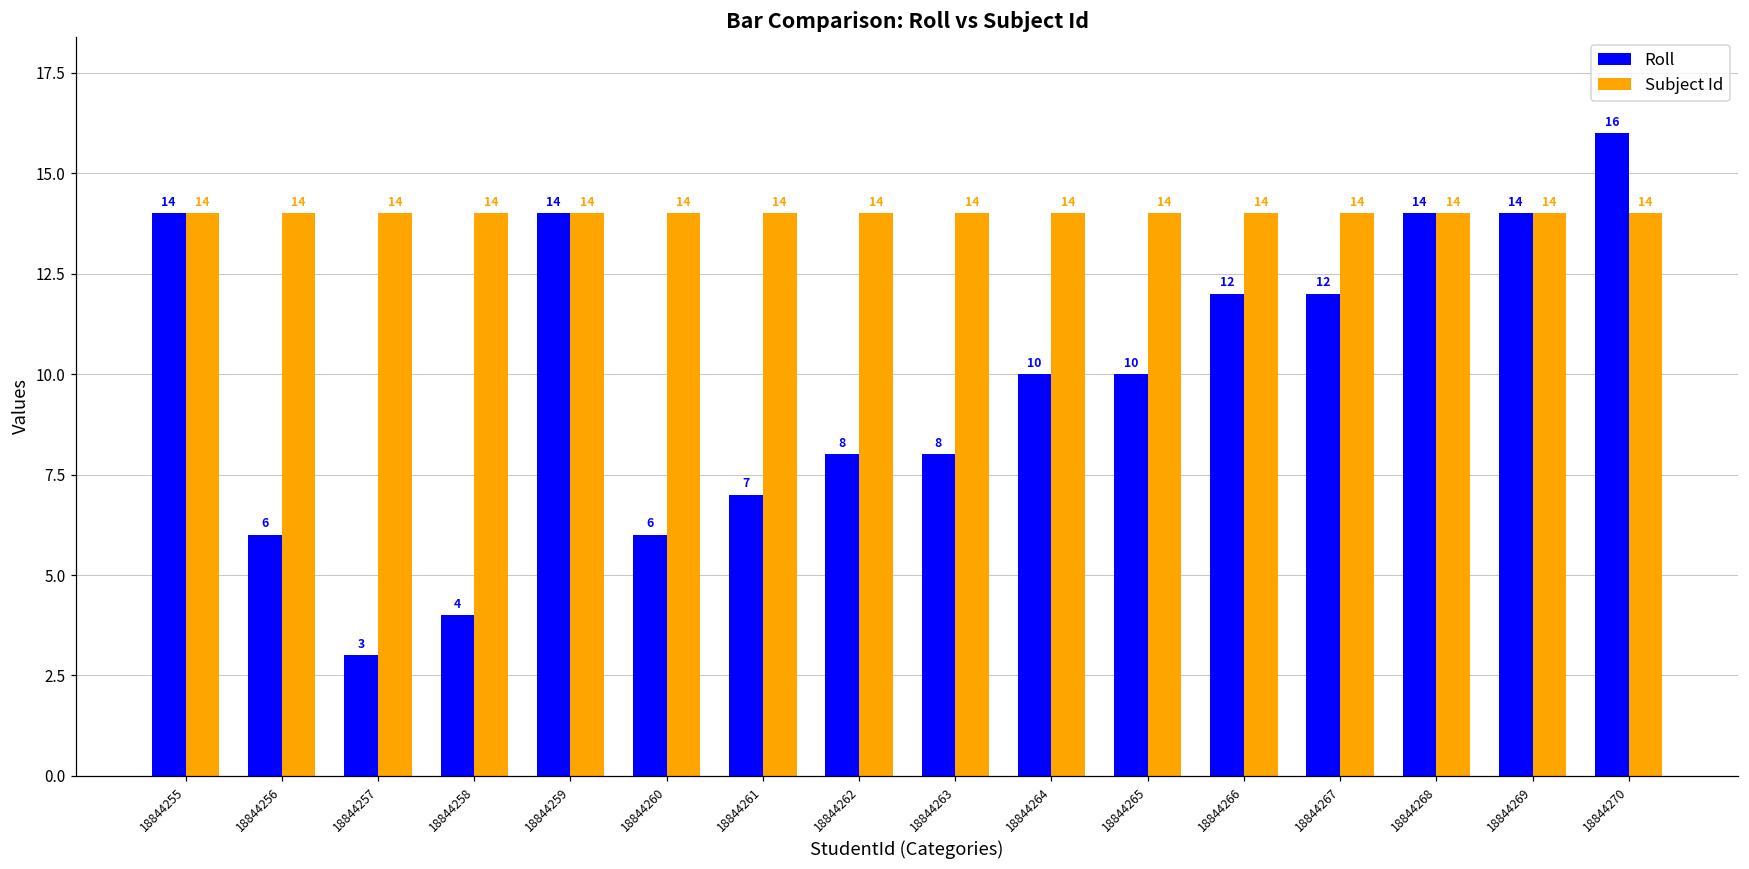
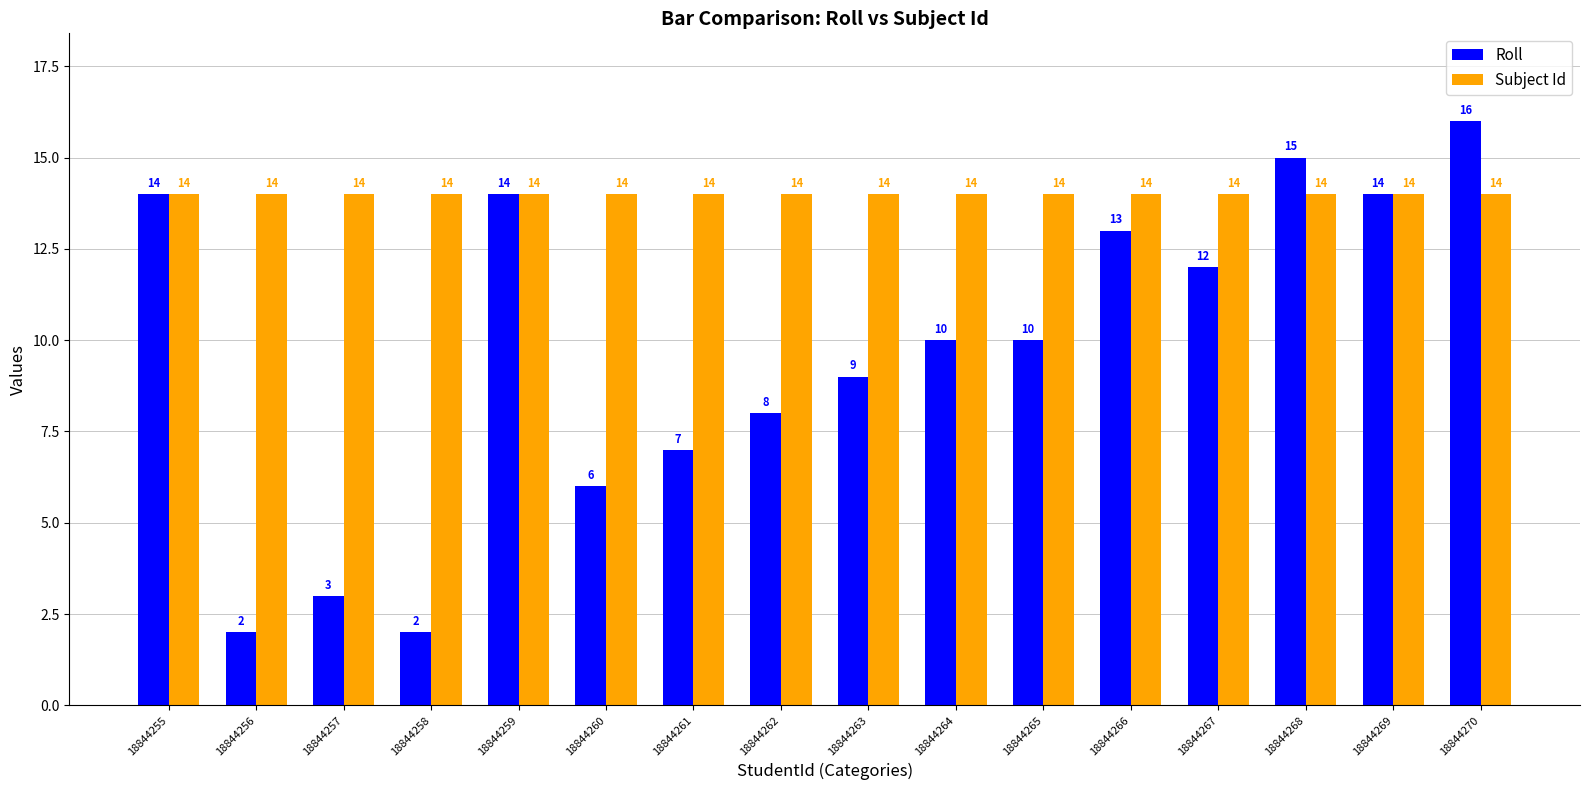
Roll, 18844256: 6 -> 2
Roll, 18844258: 4 -> 2
Roll, 18844263: 8 -> 9
Roll, 18844266: 12 -> 13
Roll, 18844268: 14 -> 15
